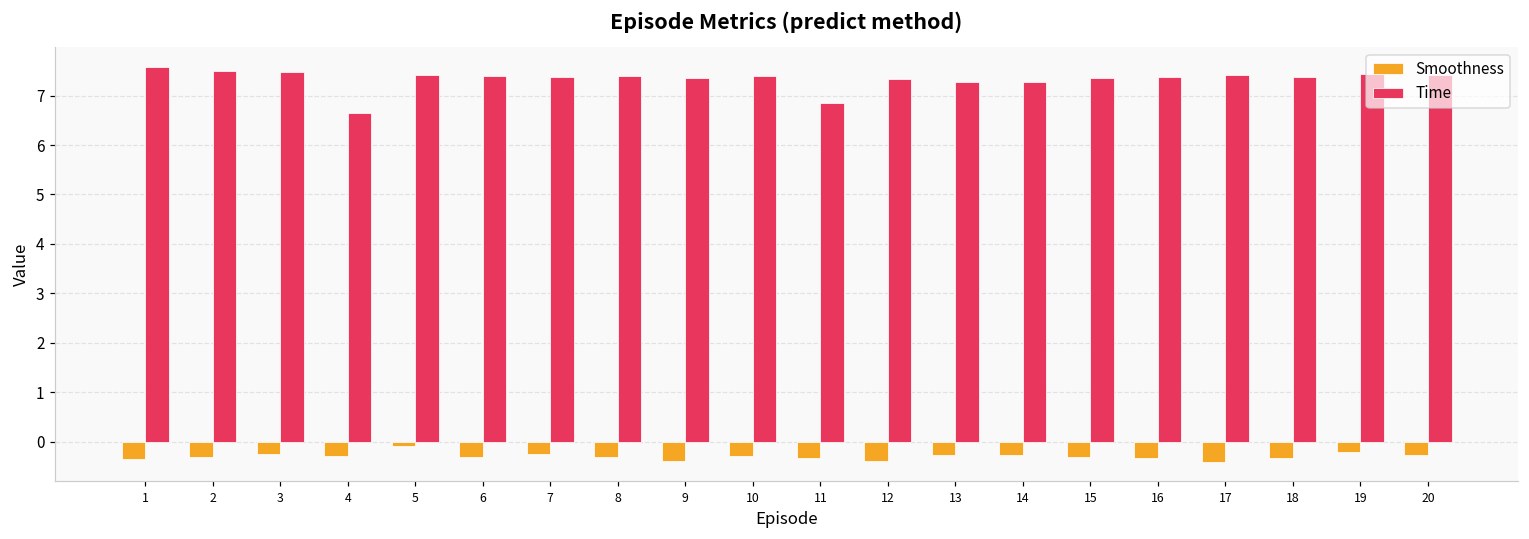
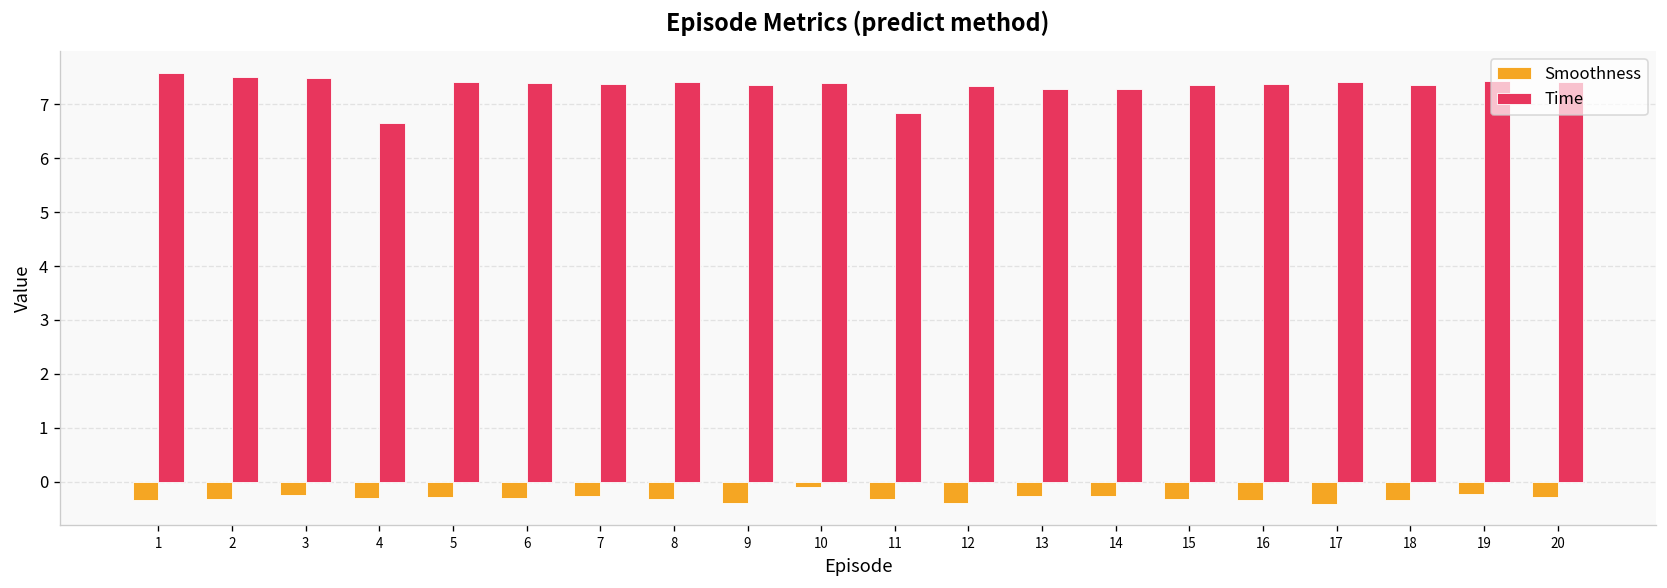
Smoothness, 5: -0.1 -> -0.3
Smoothness, 10: -0.3 -> -0.1
